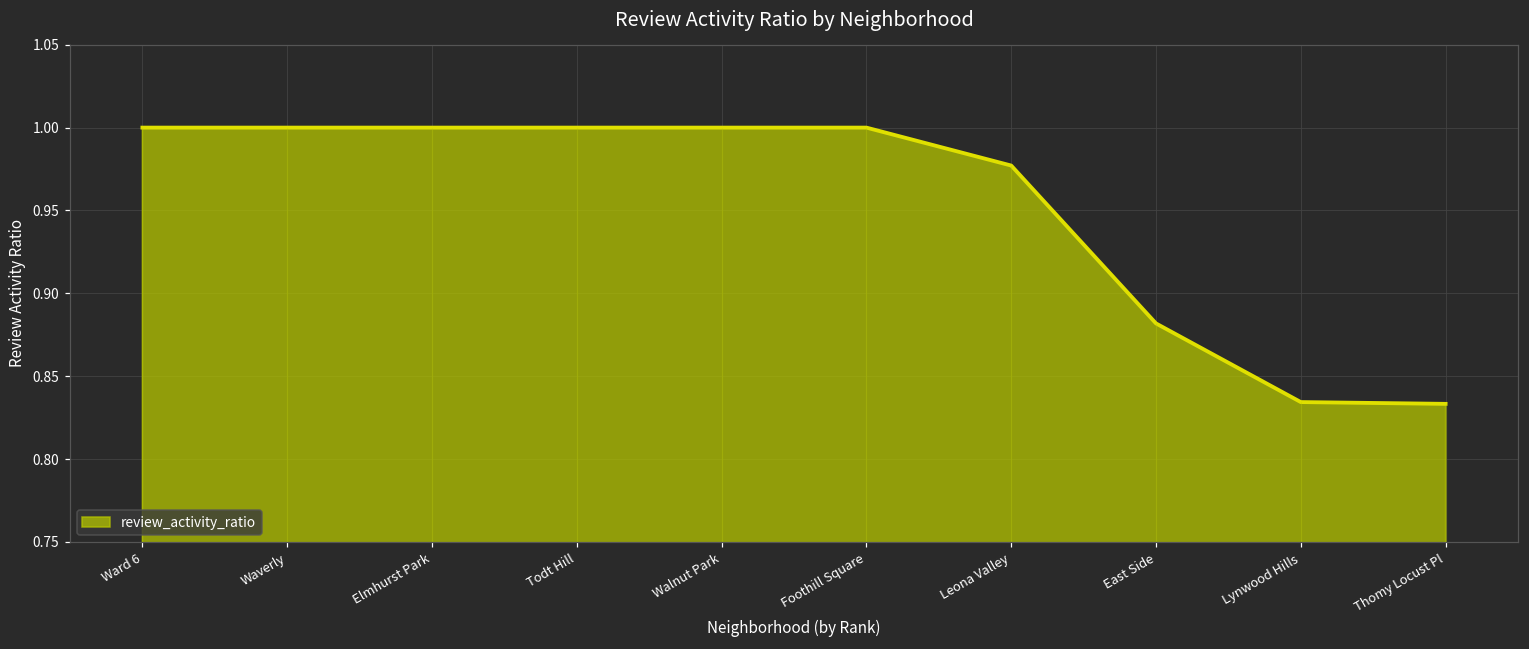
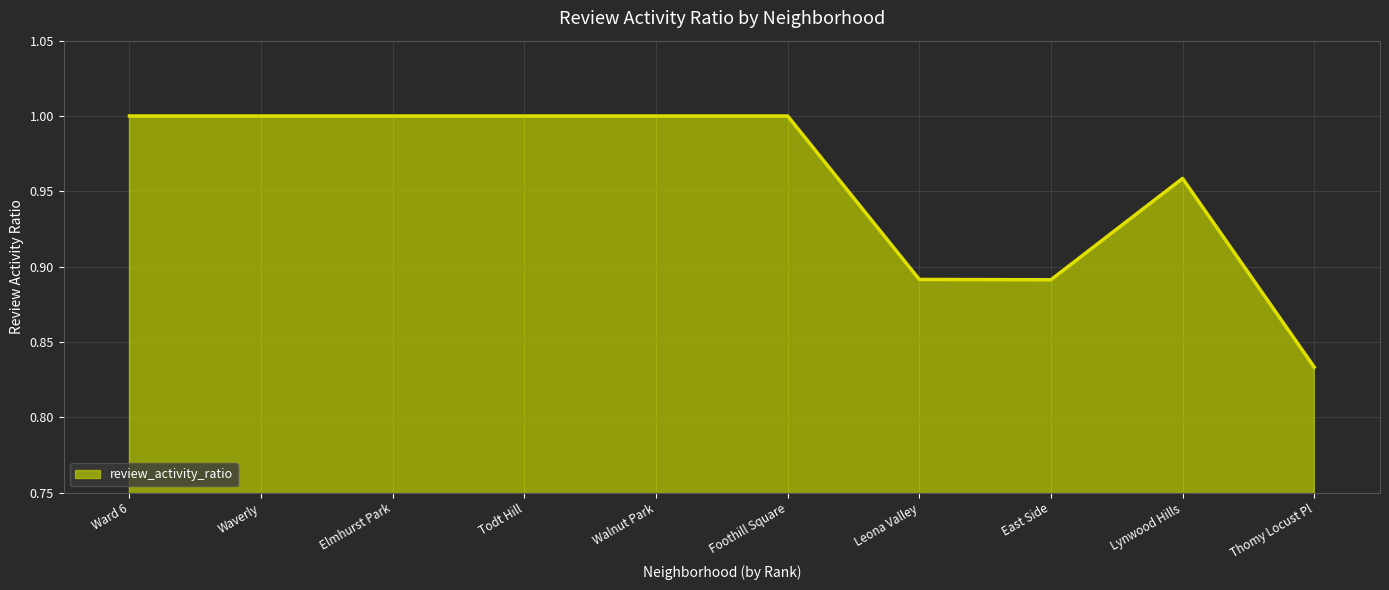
Leona Valley: 0.977 -> 0.892
East Side: 0.882 -> 0.891
Lynwood Hills: 0.834 -> 0.959
